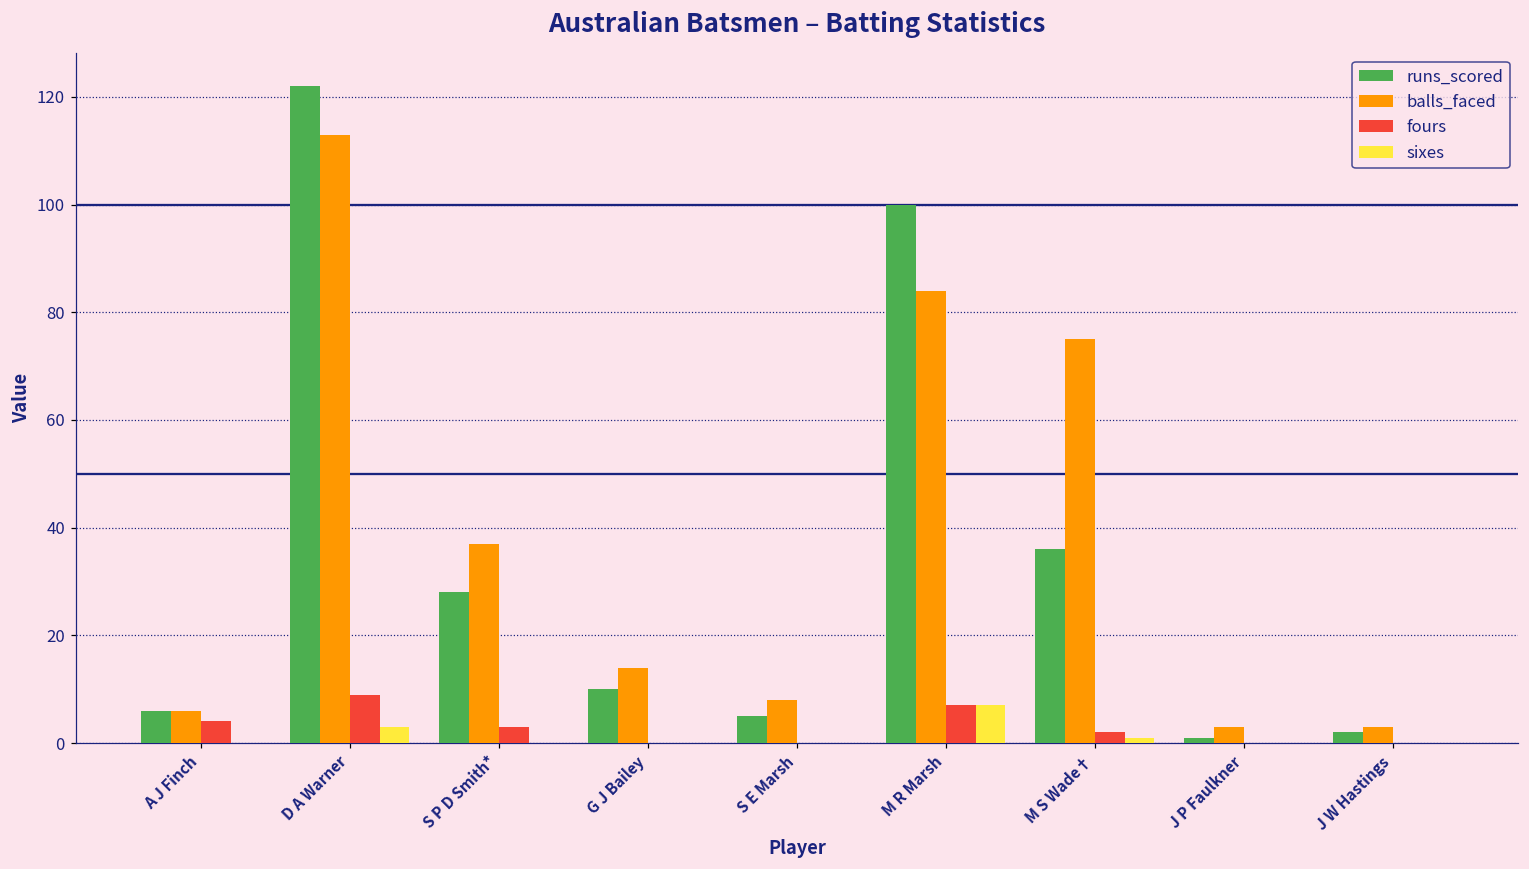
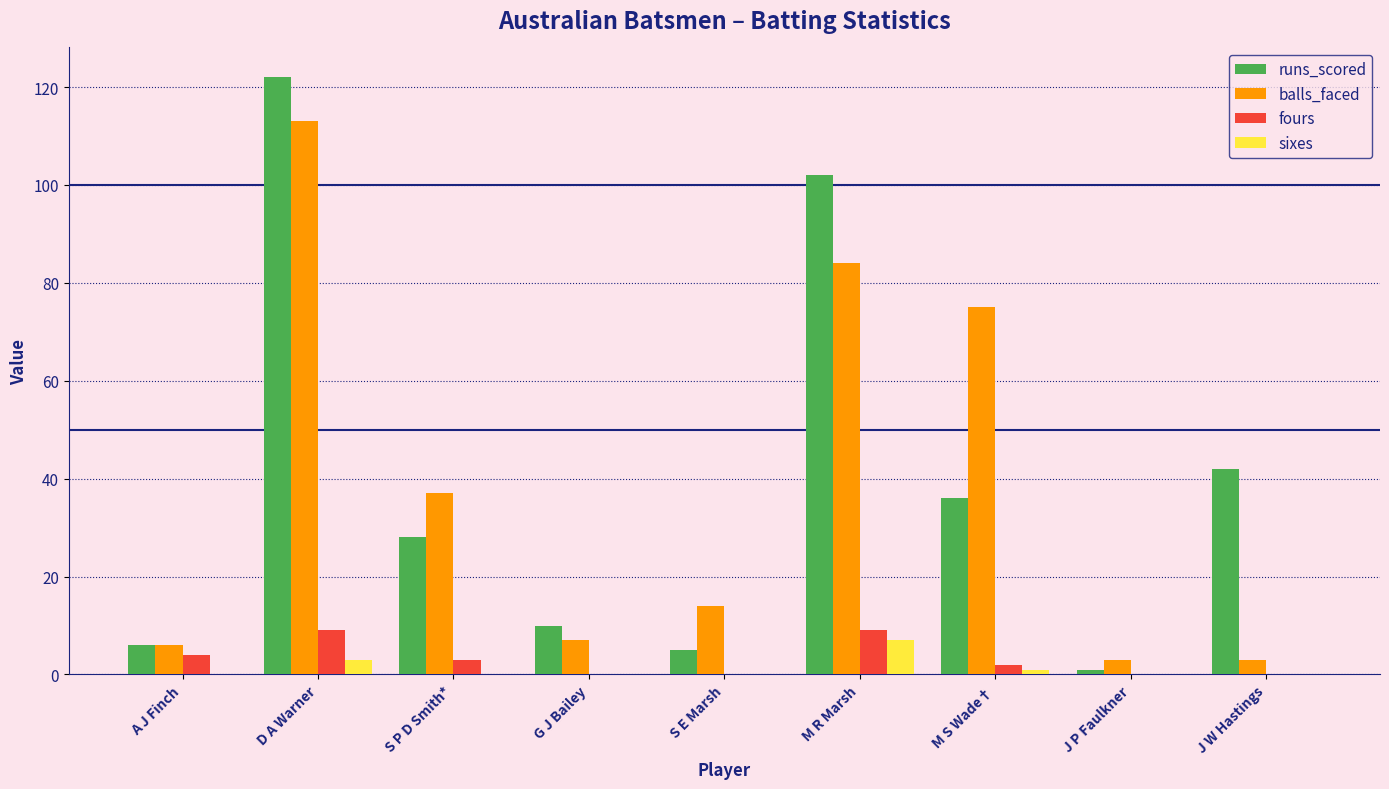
balls_faced, G J Bailey: 14 -> 7
balls_faced, S E Marsh: 8 -> 14
runs_scored, M R Marsh: 100 -> 102
fours, M R Marsh: 7 -> 9
runs_scored, J W Hastings: 2 -> 42
